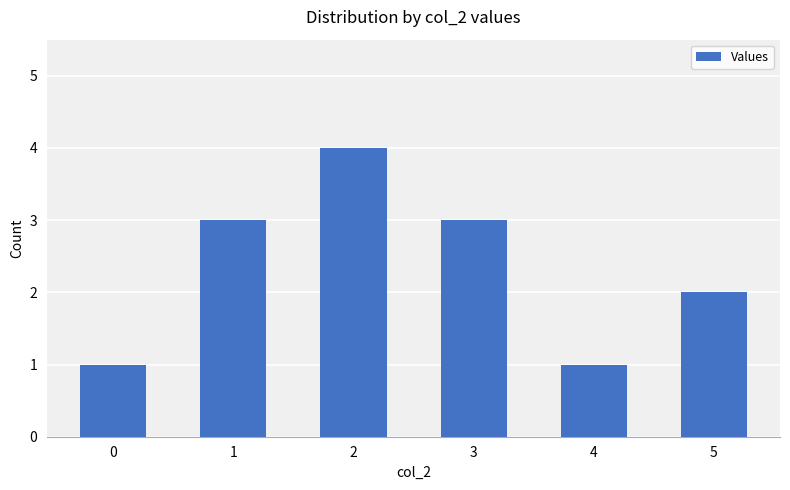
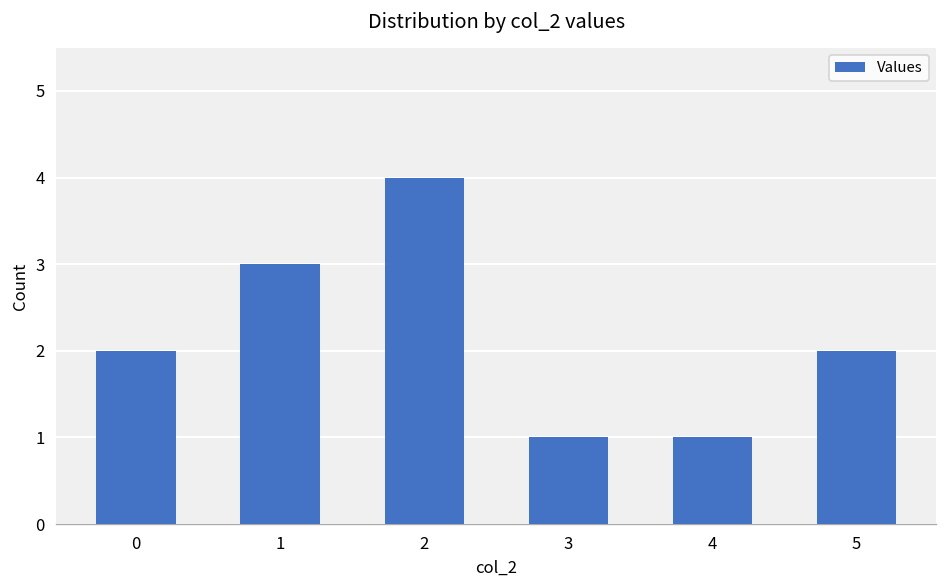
0: 1 -> 2
3: 3 -> 1
